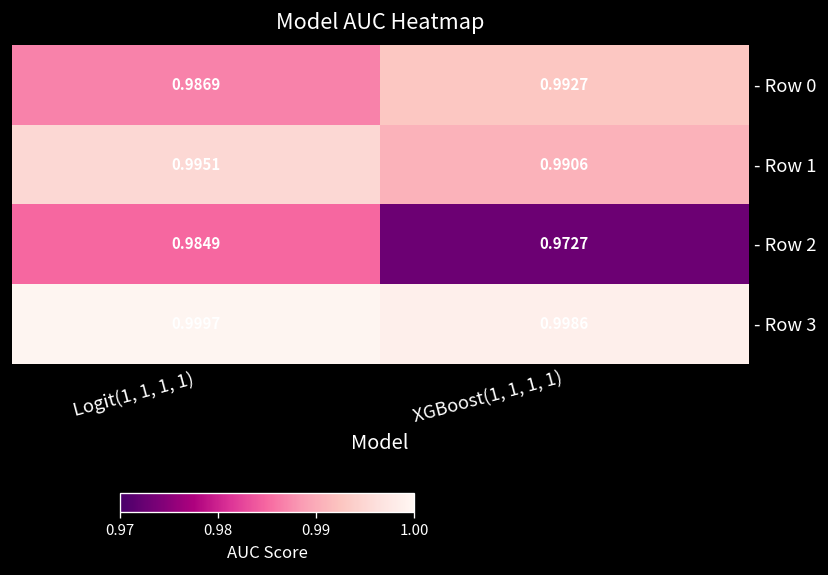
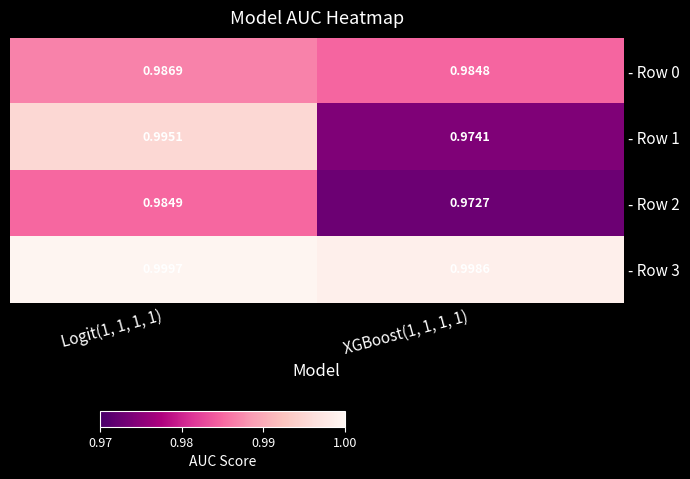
- Row 0, XGBoost(1, 1, 1, 1): 0.9927 -> 0.9848
- Row 1, XGBoost(1, 1, 1, 1): 0.9906 -> 0.9741
